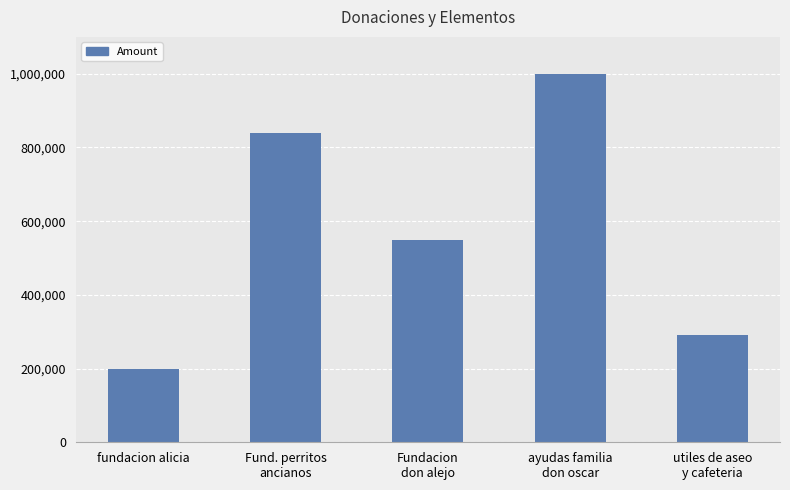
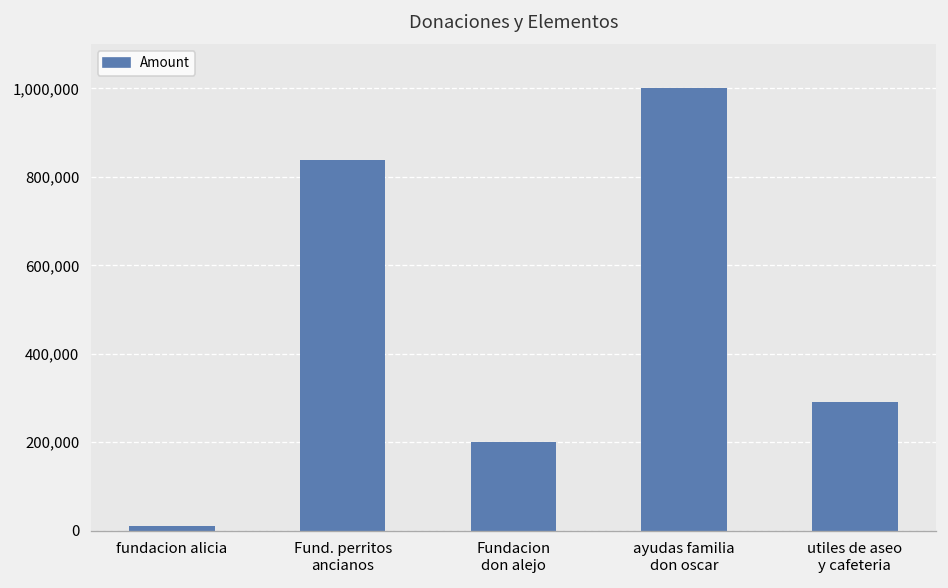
fundacion alicia: 200,000 -> 10,000
Fundacion don alejo: 550,000 -> 200,000
